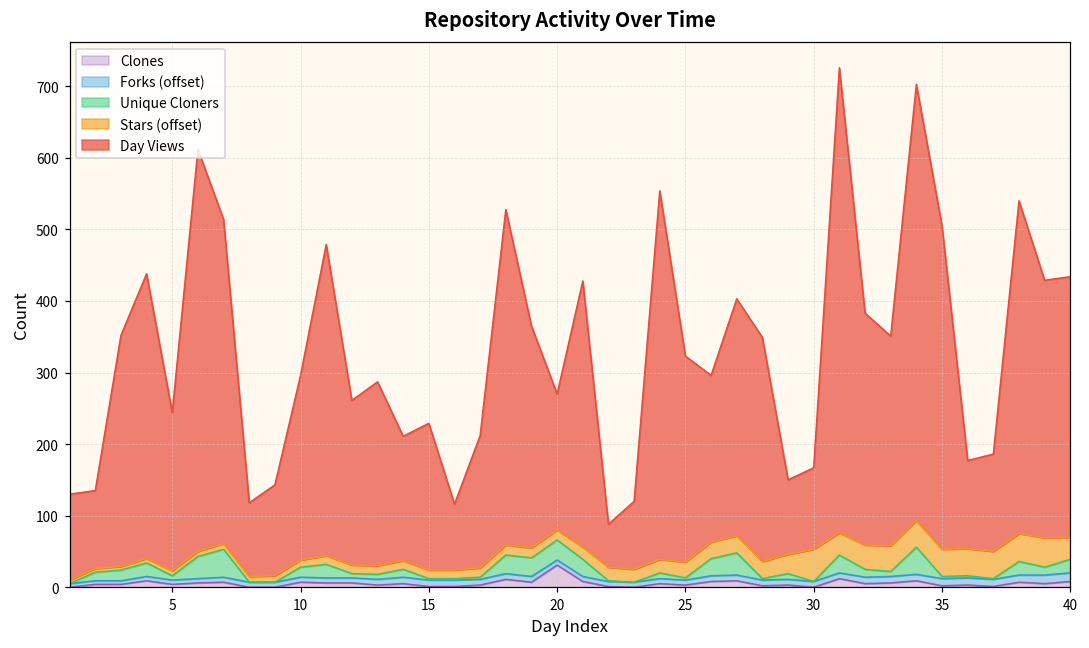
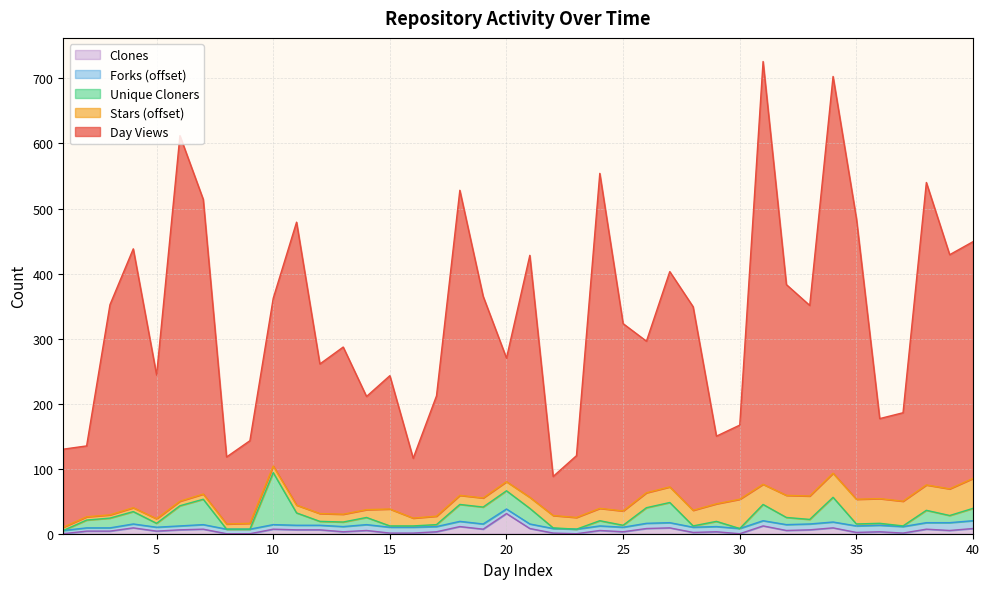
Unique Cloners, 10: 10 -> 80
Stars (offset), 15: 10 -> 30
Day Views, 35: 450 -> 430
Stars (offset), 40: 30 -> 50
